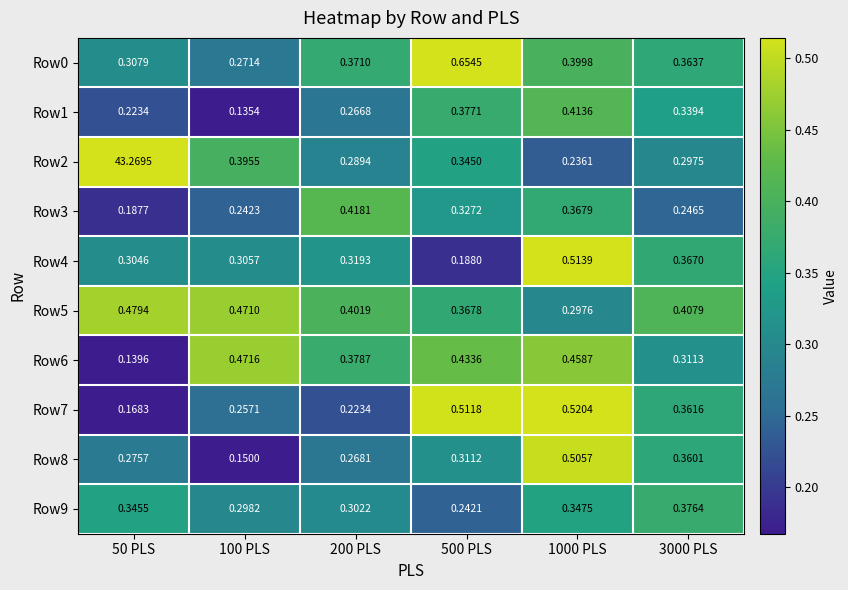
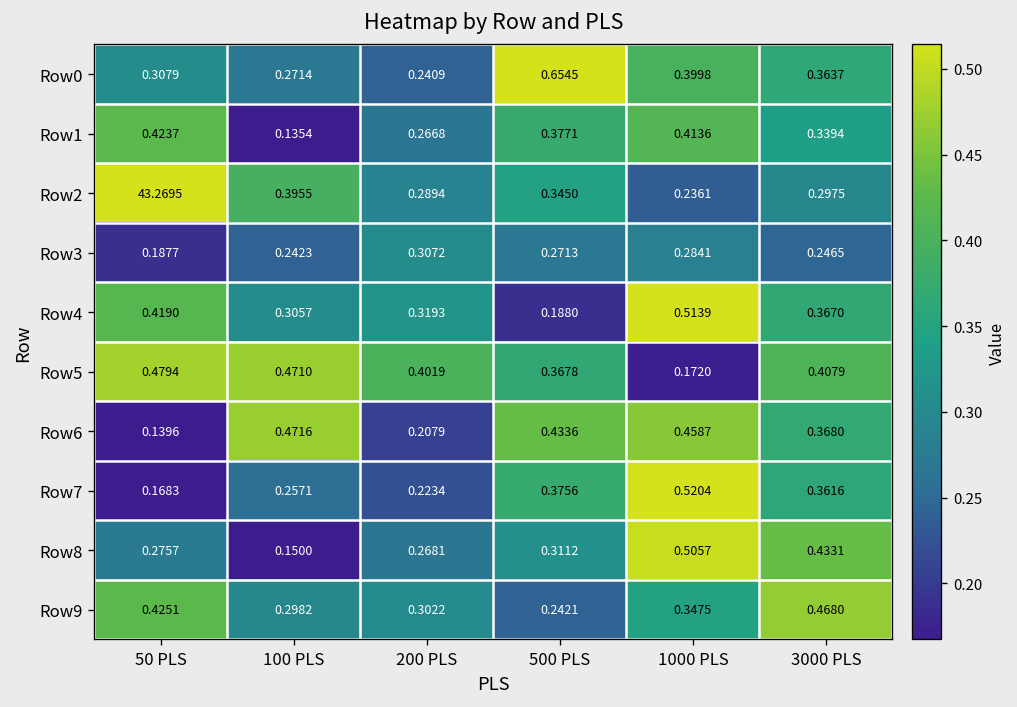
Row0, 200 PLS: 0.3710 -> 0.2409
Row1, 50 PLS: 0.2234 -> 0.4237
Row3, 200 PLS: 0.4181 -> 0.3072
Row3, 500 PLS: 0.3272 -> 0.2713
Row3, 1000 PLS: 0.3679 -> 0.2841
Row4, 50 PLS: 0.3046 -> 0.4190
Row5, 1000 PLS: 0.2976 -> 0.1720
Row6, 200 PLS: 0.3787 -> 0.2079
Row6, 3000 PLS: 0.3113 -> 0.3680
Row7, 500 PLS: 0.5118 -> 0.3756
Row8, 3000 PLS: 0.3601 -> 0.4331
Row9, 50 PLS: 0.3455 -> 0.4251
Row9, 3000 PLS: 0.3764 -> 0.4680
